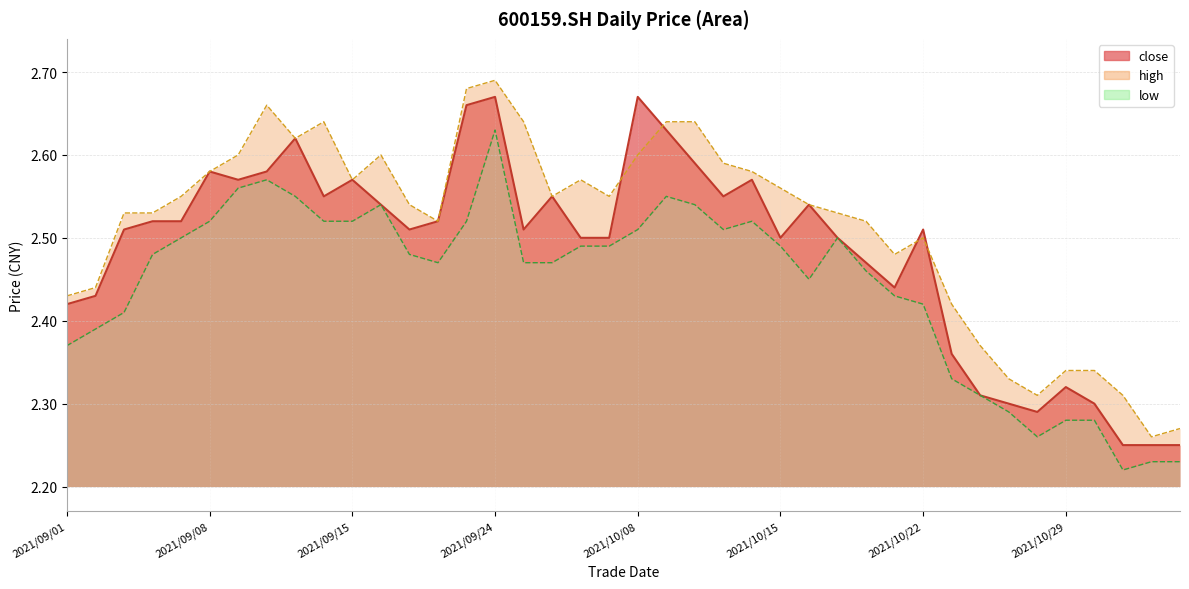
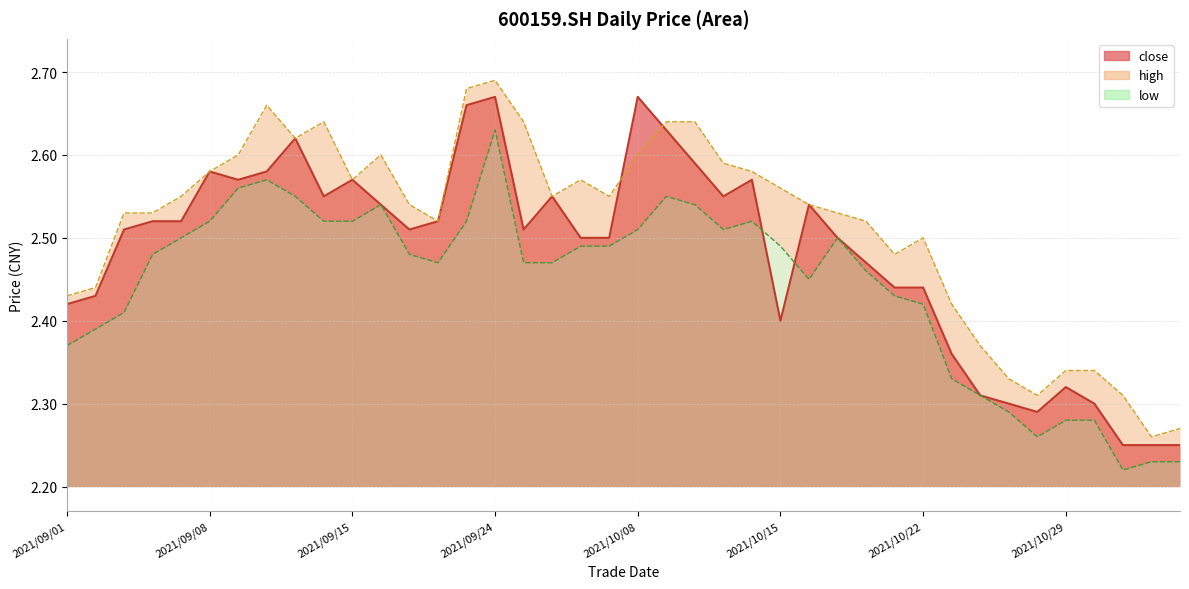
close, 2021/10/15: 2.5 -> 2.4
close, 2021/10/22: 2.51 -> 2.44
